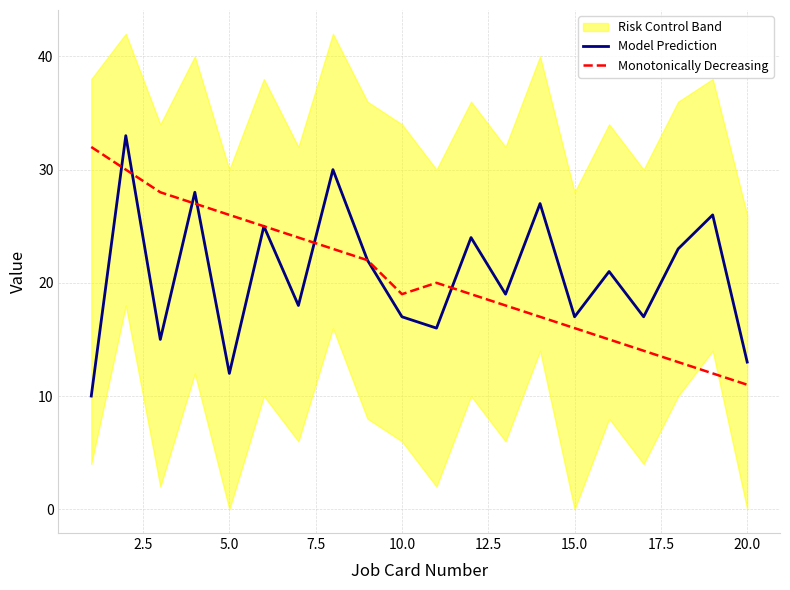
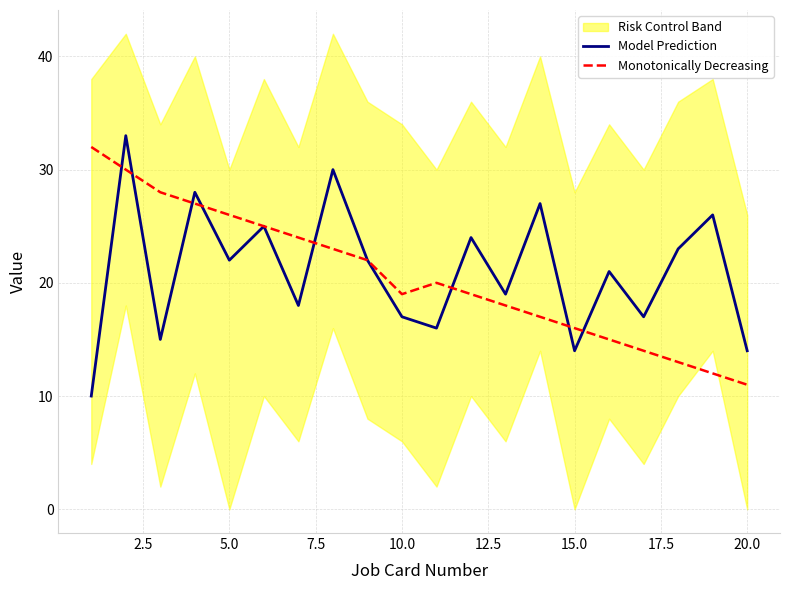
Model Prediction, 5.0: 12 -> 22
Model Prediction, 15.0: 17 -> 14
Model Prediction, 20.0: 13 -> 14
